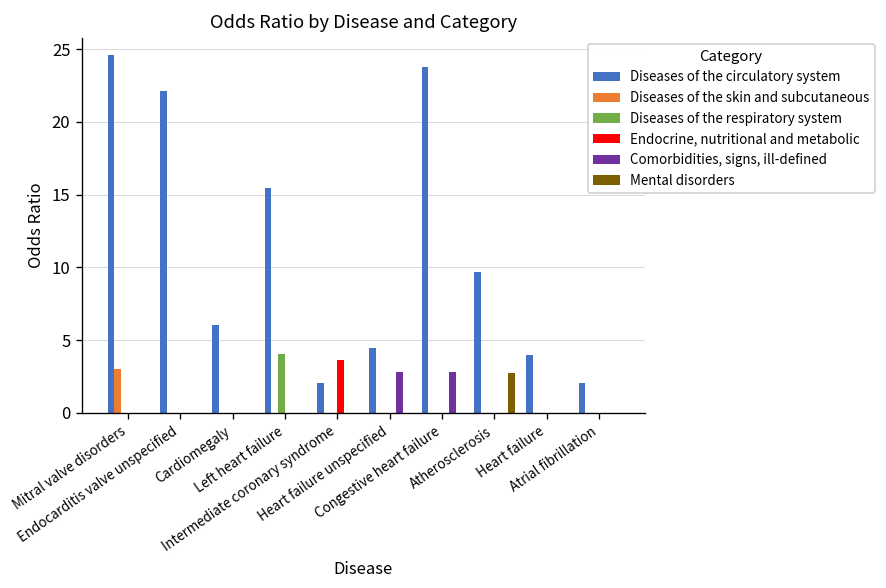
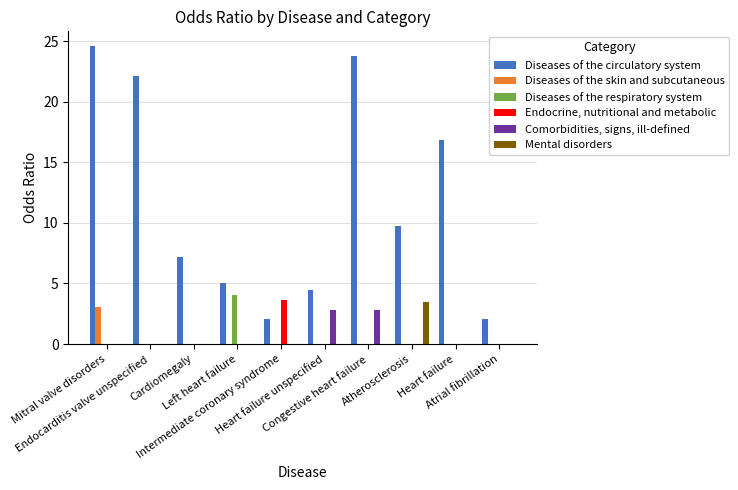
Diseases of the circulatory system, Cardiomegaly: 6.0 -> 7.2
Diseases of the circulatory system, Left heart failure: 15.5 -> 5.1
Mental disorders, Atherosclerosis: 2.8 -> 3.5
Diseases of the circulatory system, Heart failure: 4.0 -> 16.8
